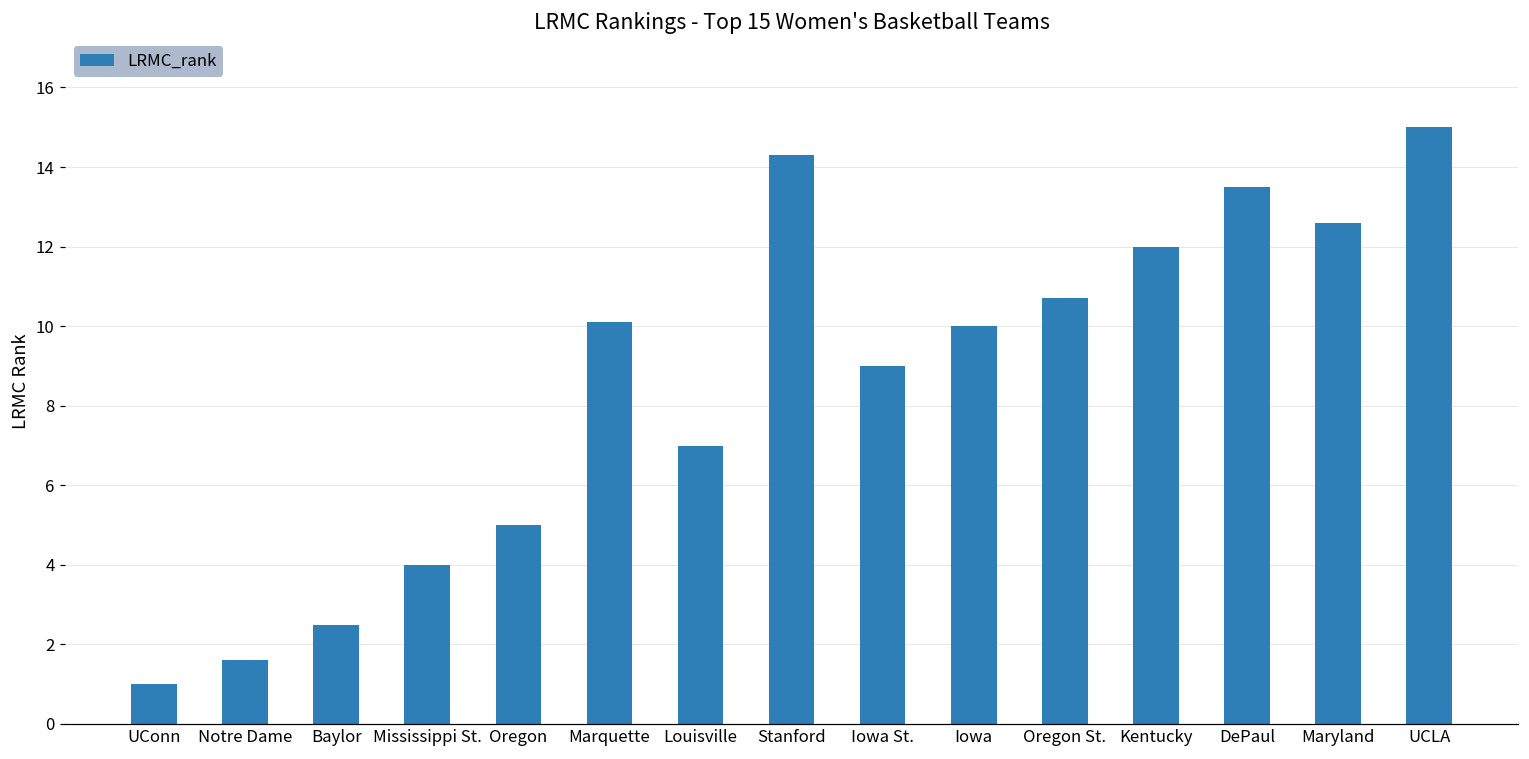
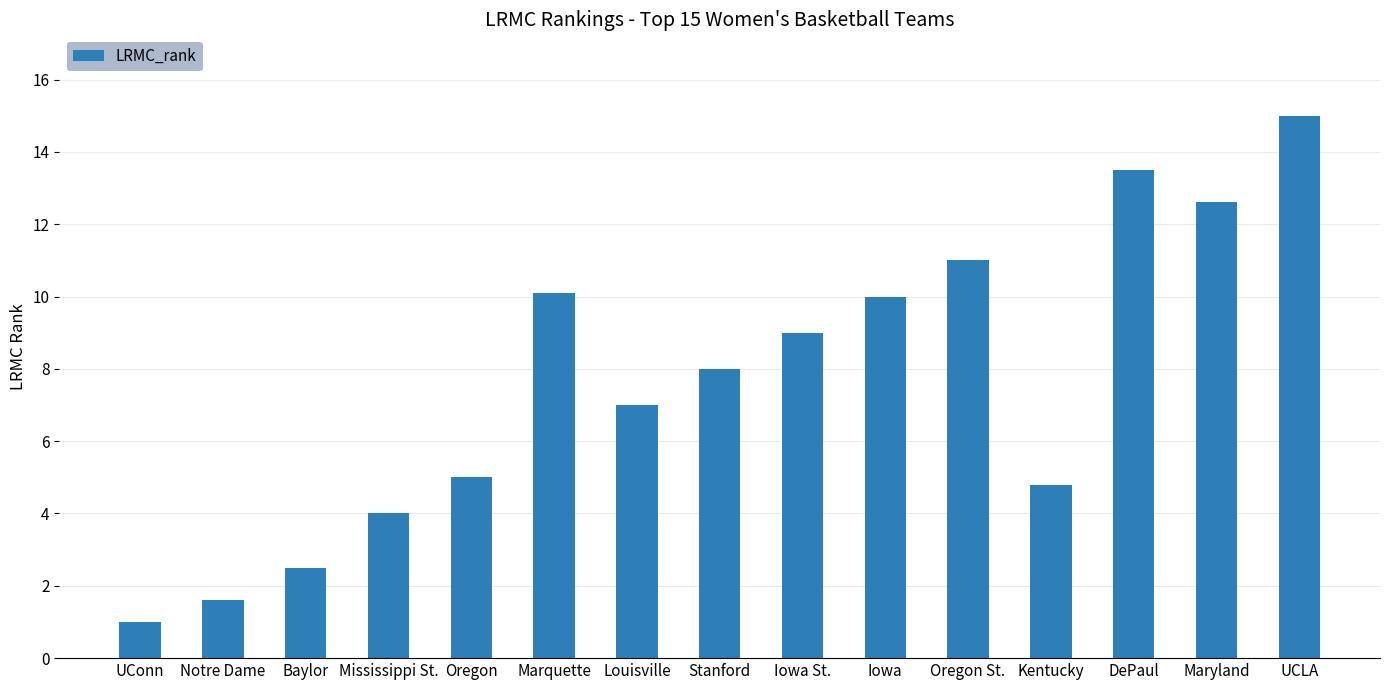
Stanford: 14.3 -> 8.0
Oregon St.: 10.7 -> 11.0
Kentucky: 12.0 -> 4.8
